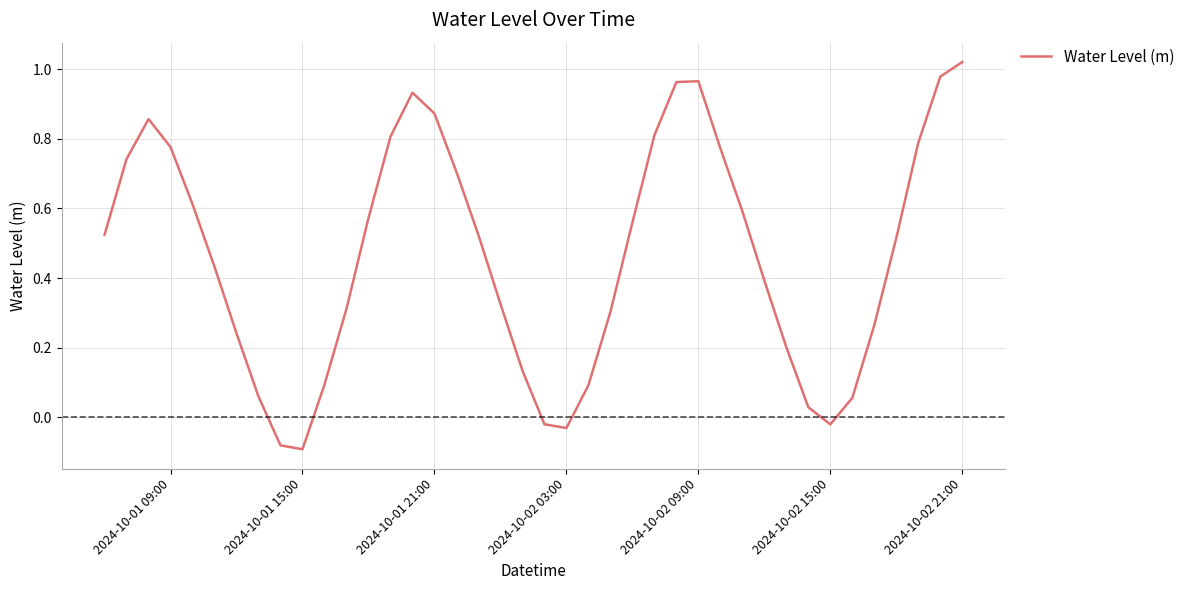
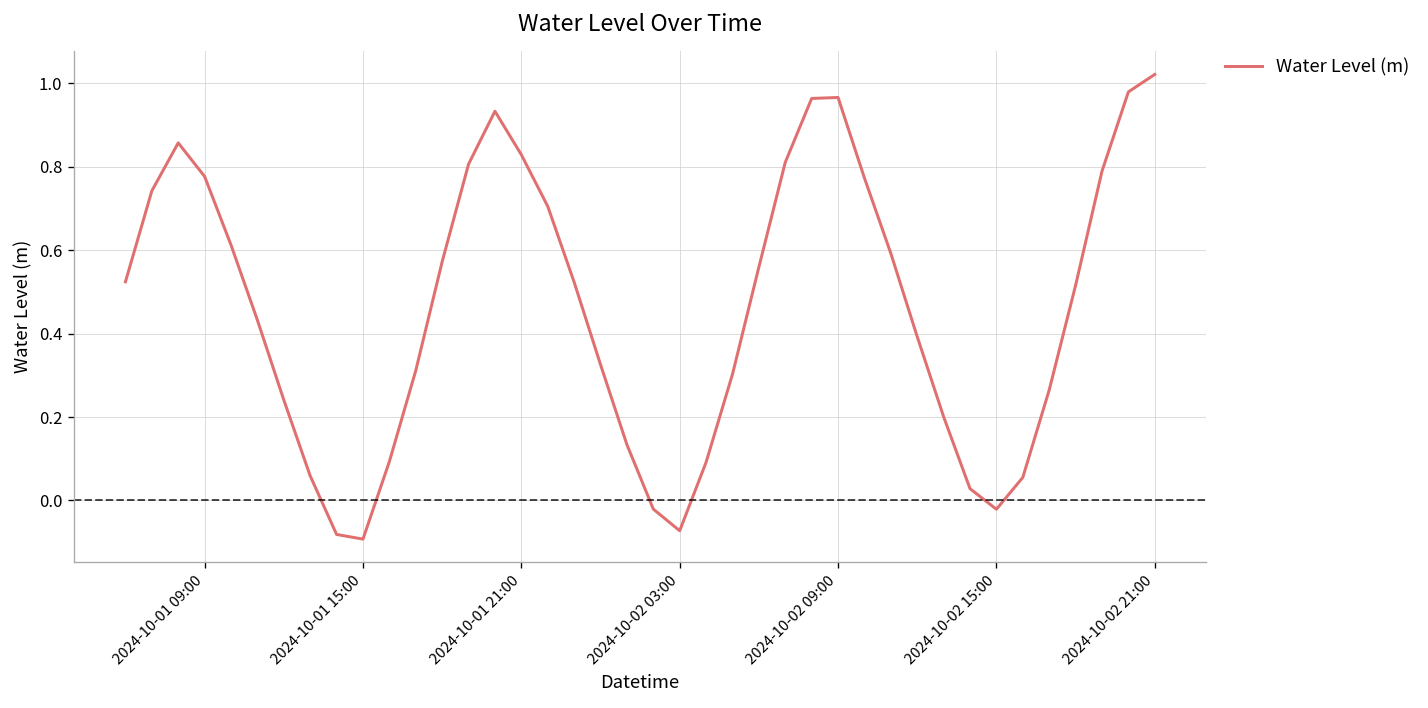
2024-10-01 21:00: 0.87 -> 0.83
2024-10-02 03:00: -0.03 -> -0.07
